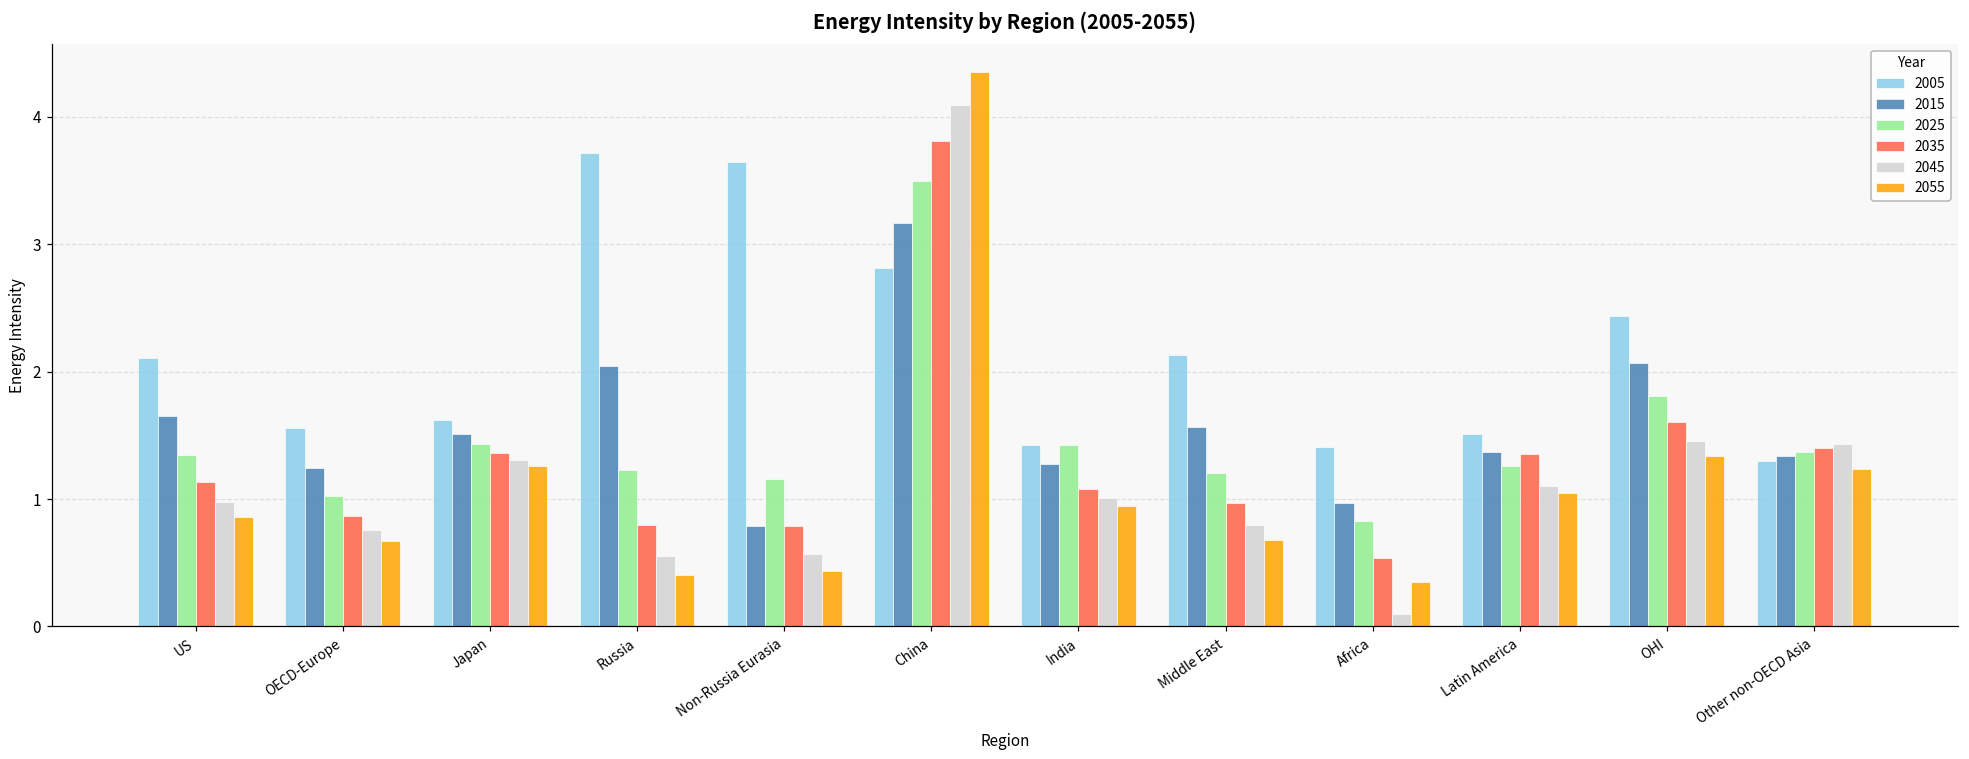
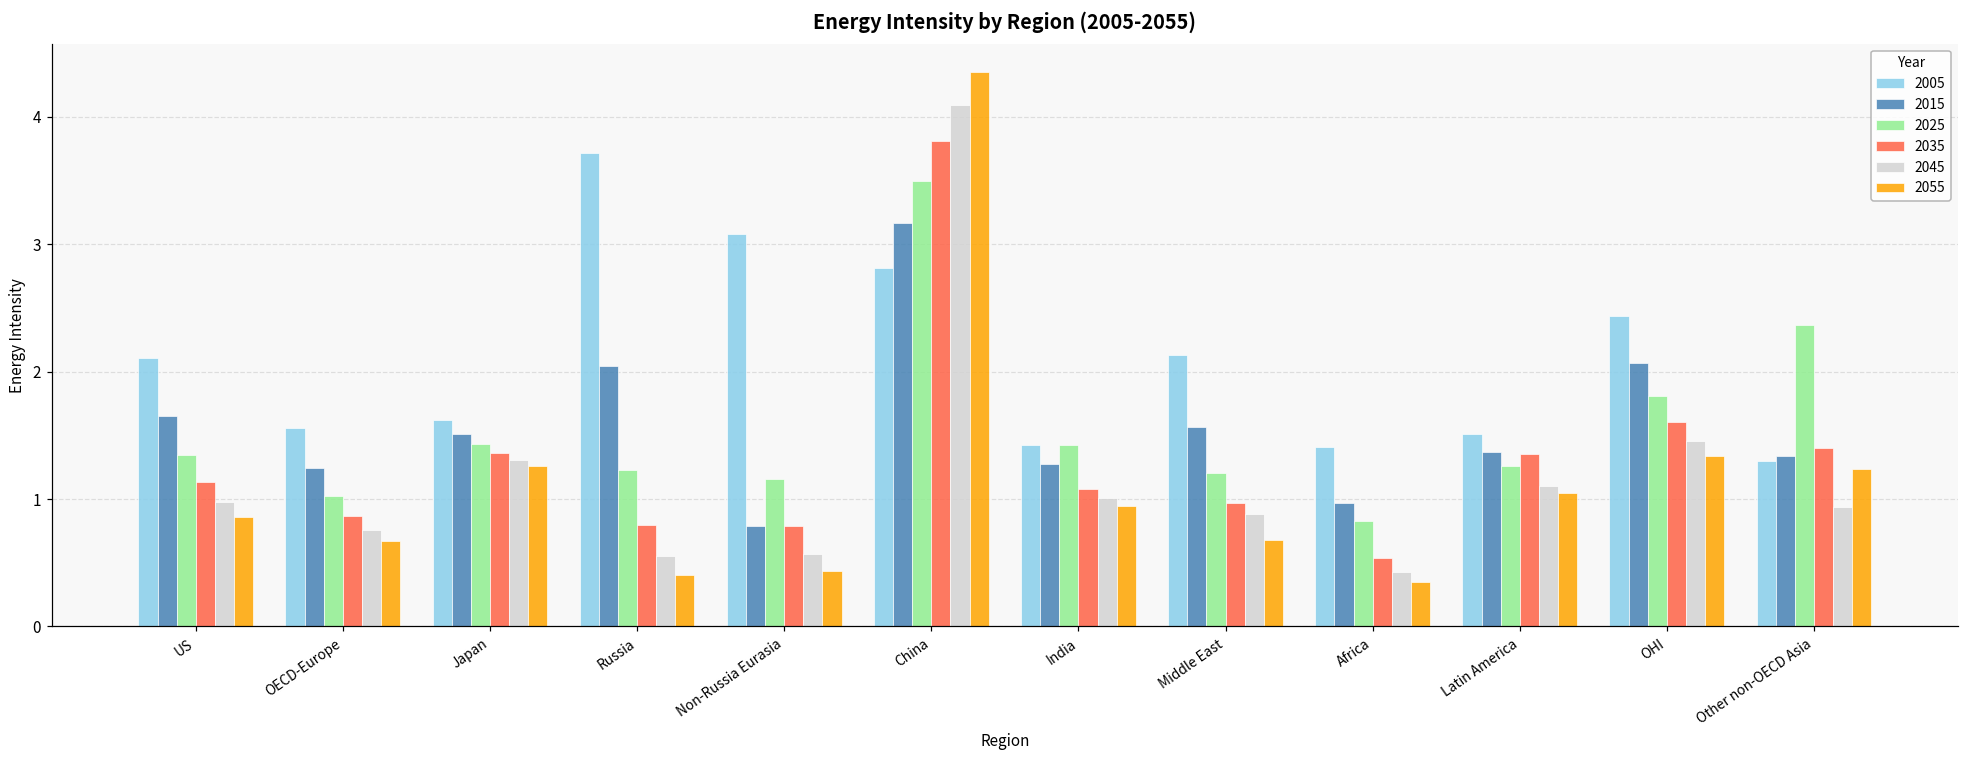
2005, Non-Russia Eurasia: 3.65 -> 3.08
2045, Middle East: 0.80 -> 0.88
2045, Africa: 0.10 -> 0.42
2025, Other non-OECD Asia: 1.37 -> 2.37
2045, Other non-OECD Asia: 1.43 -> 0.94
